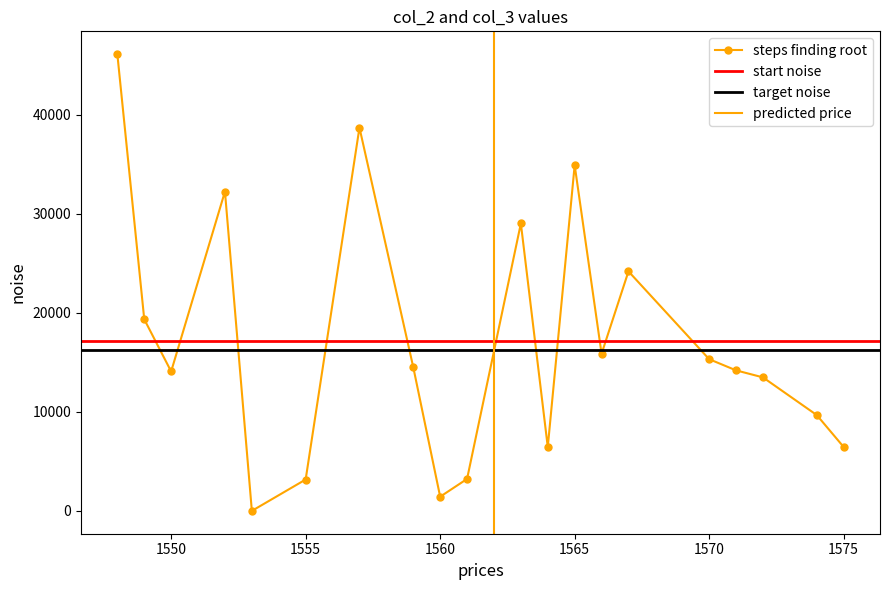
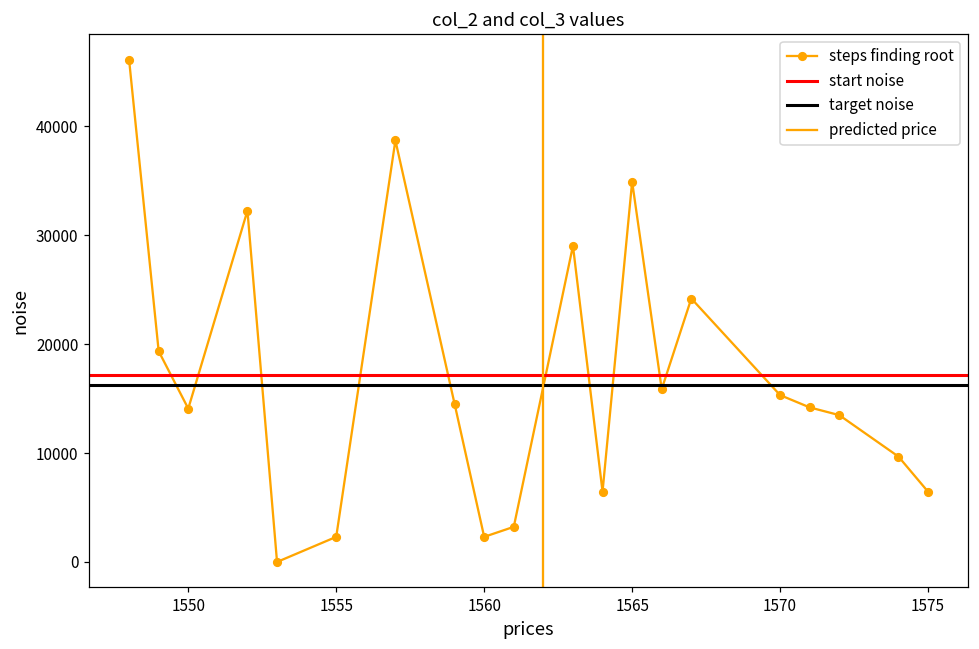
1555: 3000 -> 2000
1560: 1000 -> 2000
